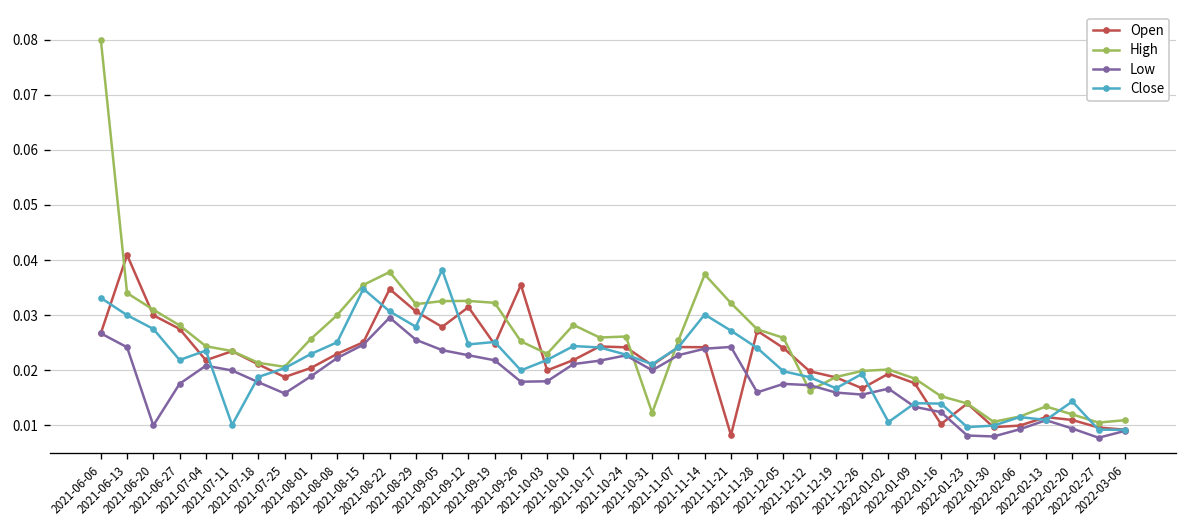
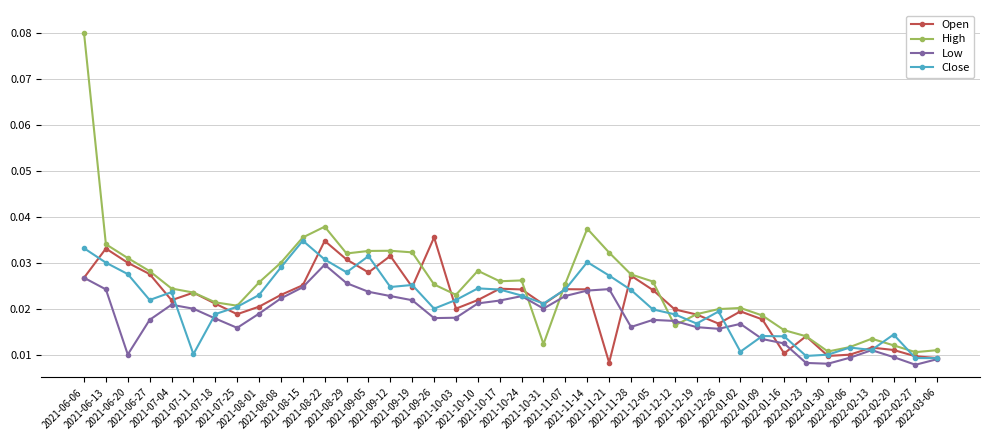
Open, 2021-06-13: 0.041 -> 0.033
Close, 2021-08-08: 0.025 -> 0.029
Close, 2021-09-05: 0.038 -> 0.031
